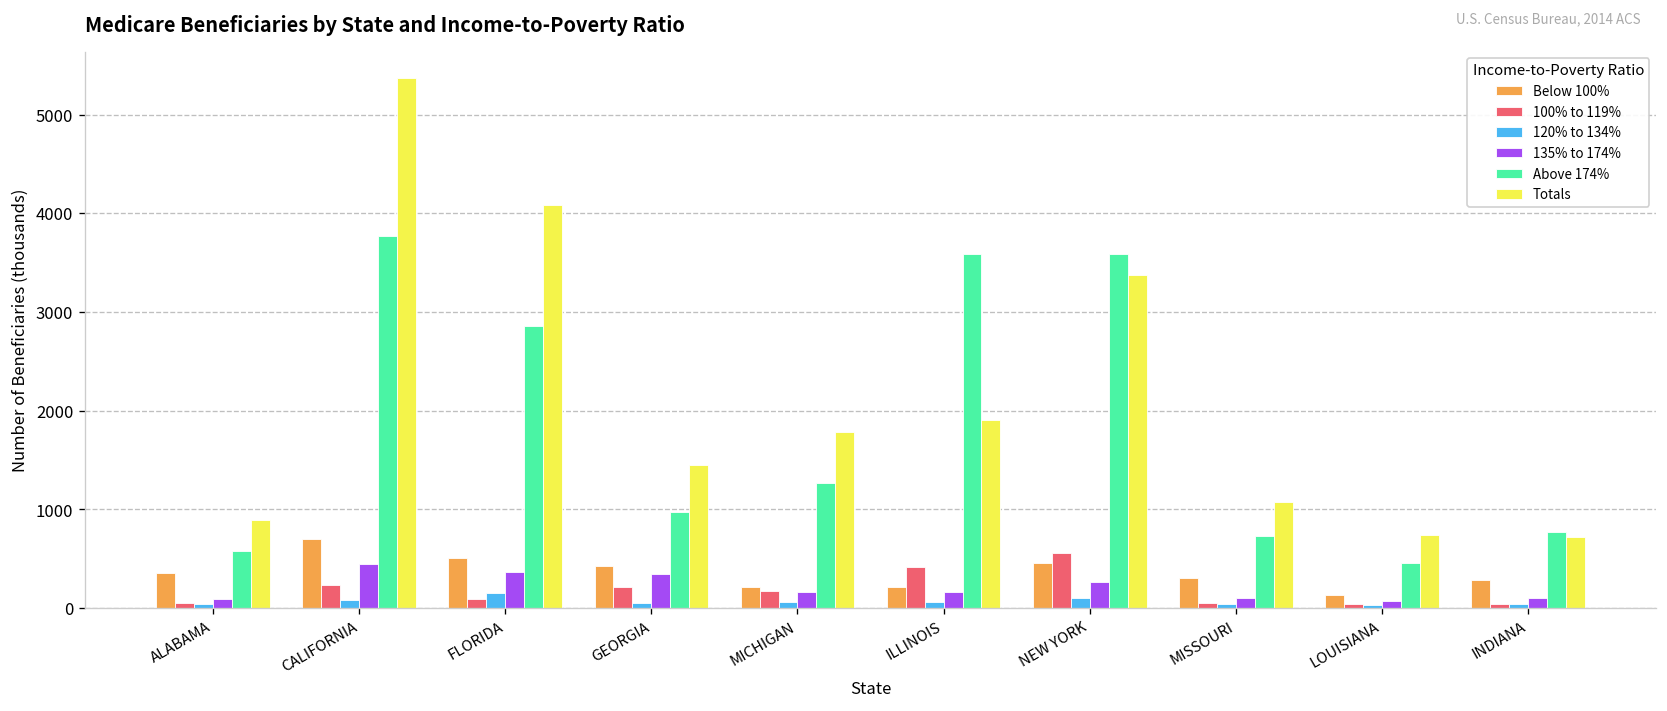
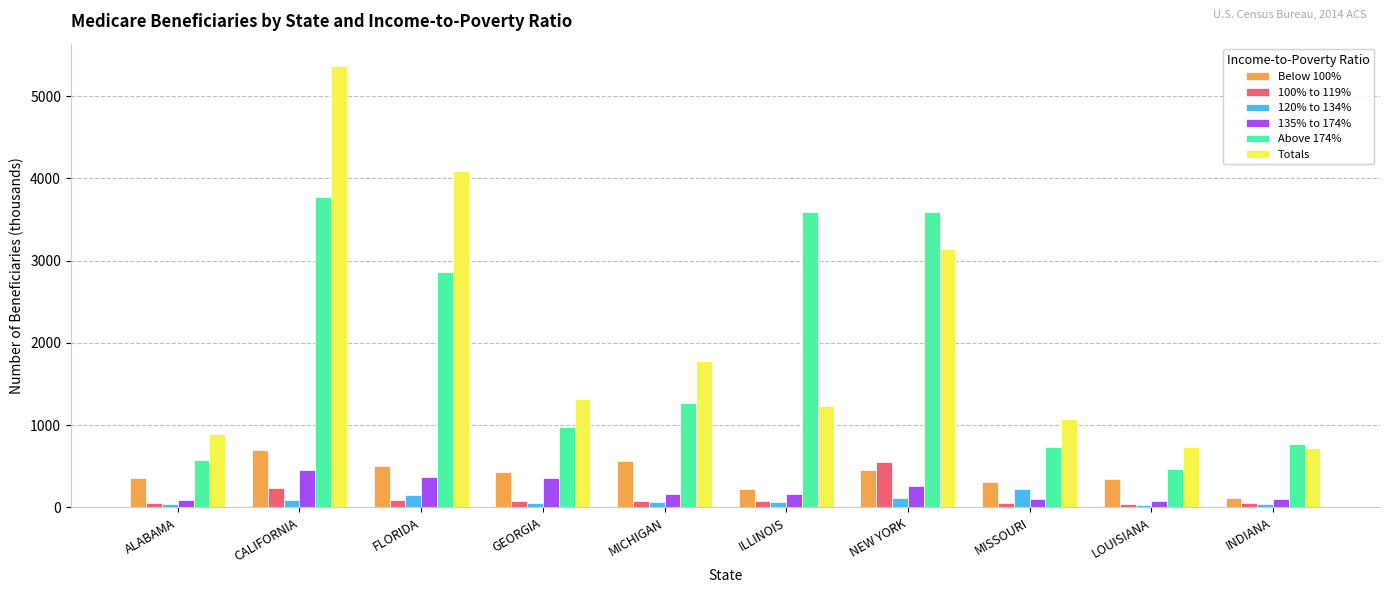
100% to 119%, GEORGIA: 200 -> 100
Totals, GEORGIA: 1400 -> 1300
Below 100%, MICHIGAN: 200 -> 600
100% to 119%, MICHIGAN: 200 -> 100
100% to 119%, ILLINOIS: 400 -> 100
Totals, ILLINOIS: 1900 -> 1200
Totals, NEW YORK: 3400 -> 3100
120% to 134%, MISSOURI: 0 -> 200
Below 100%, LOUISIANA: 100 -> 300
Below 100%, INDIANA: 300 -> 100
